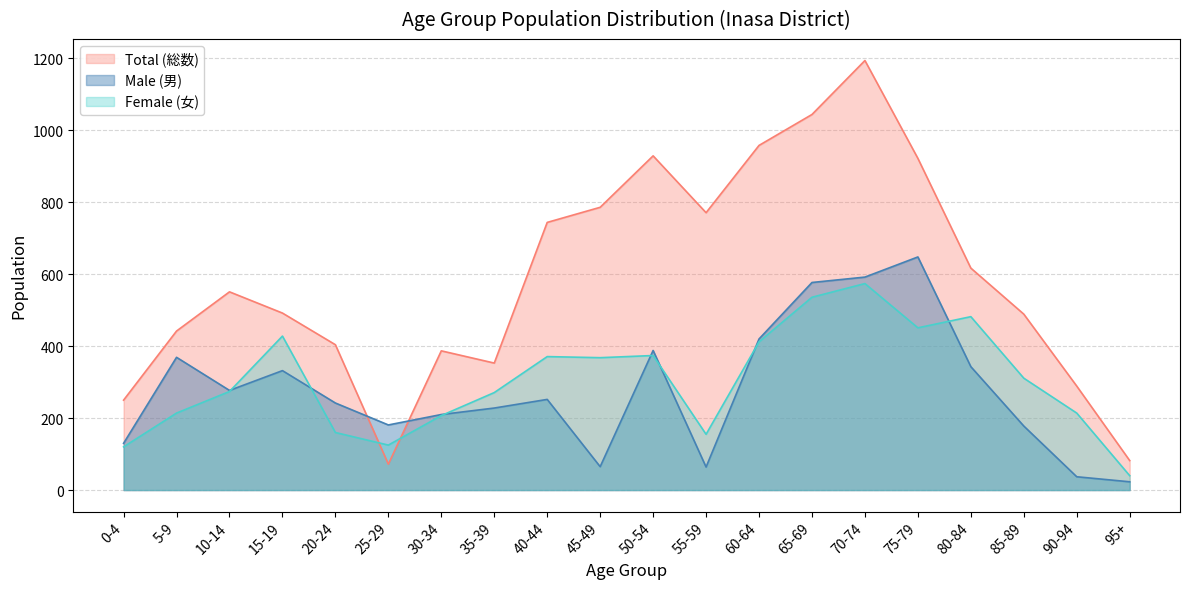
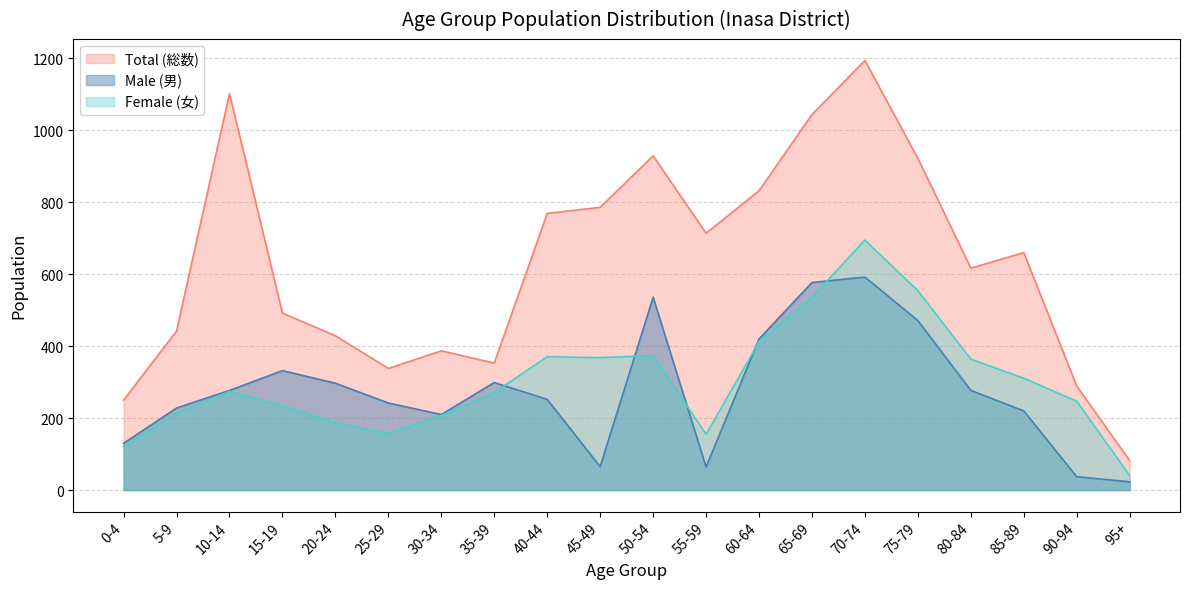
Male (男), 5-9: 370 -> 230
Total (総数), 10-14: 550 -> 1100
Female (女), 15-19: 430 -> 230
Total (総数), 20-24: 400 -> 430
Male (男), 20-24: 240 -> 300
Female (女), 20-24: 160 -> 190
Total (総数), 25-29: 70 -> 340
Male (男), 25-29: 180 -> 240
Female (女), 25-29: 130 -> 160
Male (男), 35-39: 230 -> 300
Total (総数), 40-44: 740 -> 770
Male (男), 50-54: 390 -> 540
Total (総数), 55-59: 770 -> 710
Total (総数), 60-64: 960 -> 830
Female (女), 70-74: 570 -> 700
Male (男), 75-79: 650 -> 470
Female (女), 75-79: 450 -> 550
Male (男), 80-84: 340 -> 280
Female (女), 80-84: 480 -> 360
Total (総数), 85-89: 490 -> 660
Male (男), 85-89: 180 -> 220
Female (女), 90-94: 210 -> 250
